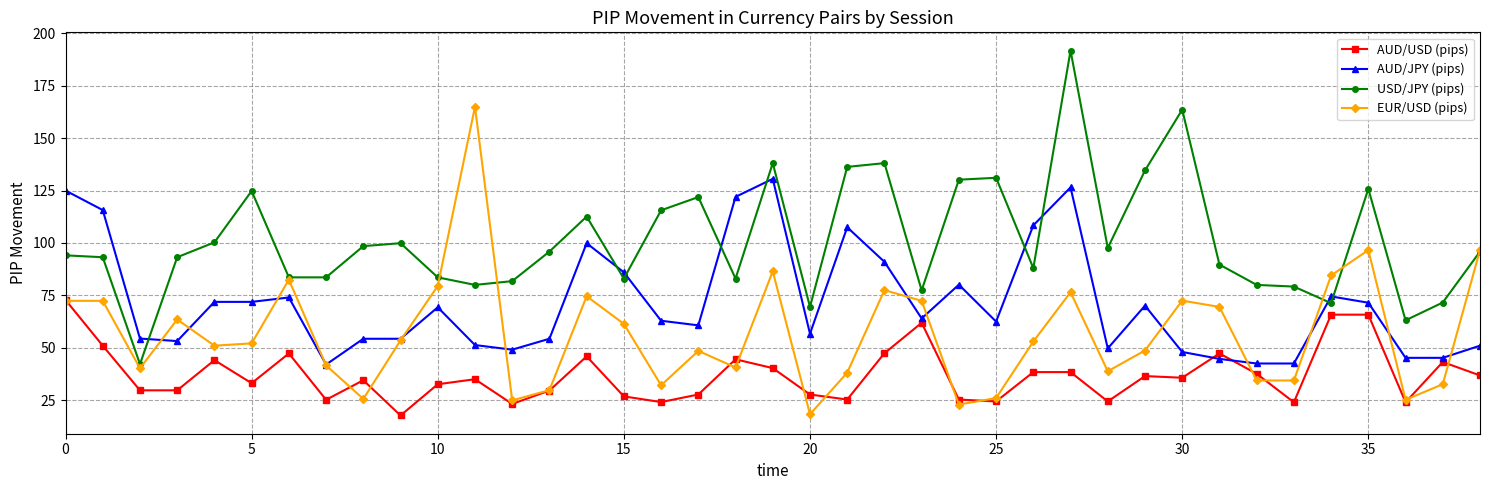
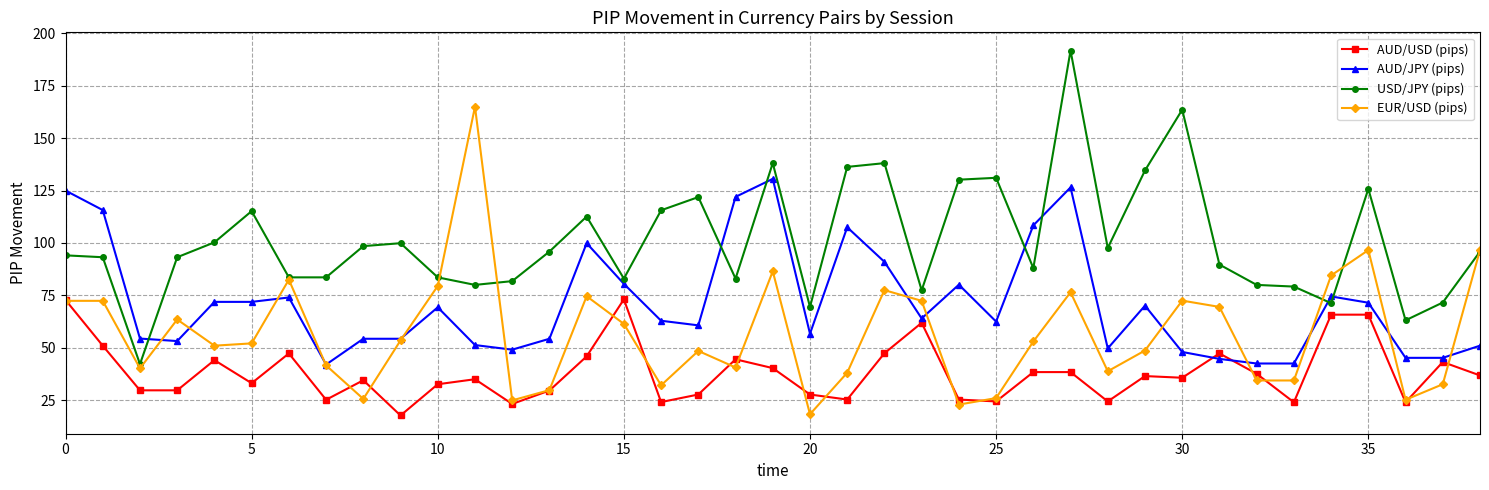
USD/JPY (pips), 5: 125 -> 115
AUD/USD (pips), 15: 27 -> 73
AUD/JPY (pips), 15: 86 -> 81
